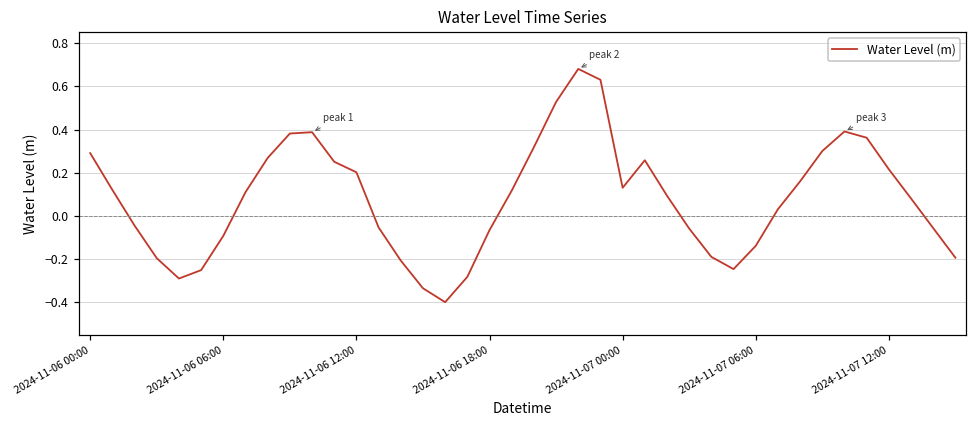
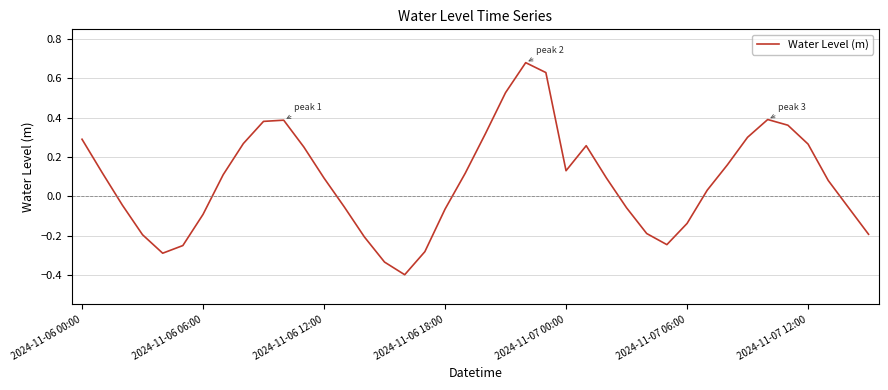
2024-11-06 12:00: 0.20 -> 0.09
2024-11-07 12:00: 0.22 -> 0.27
